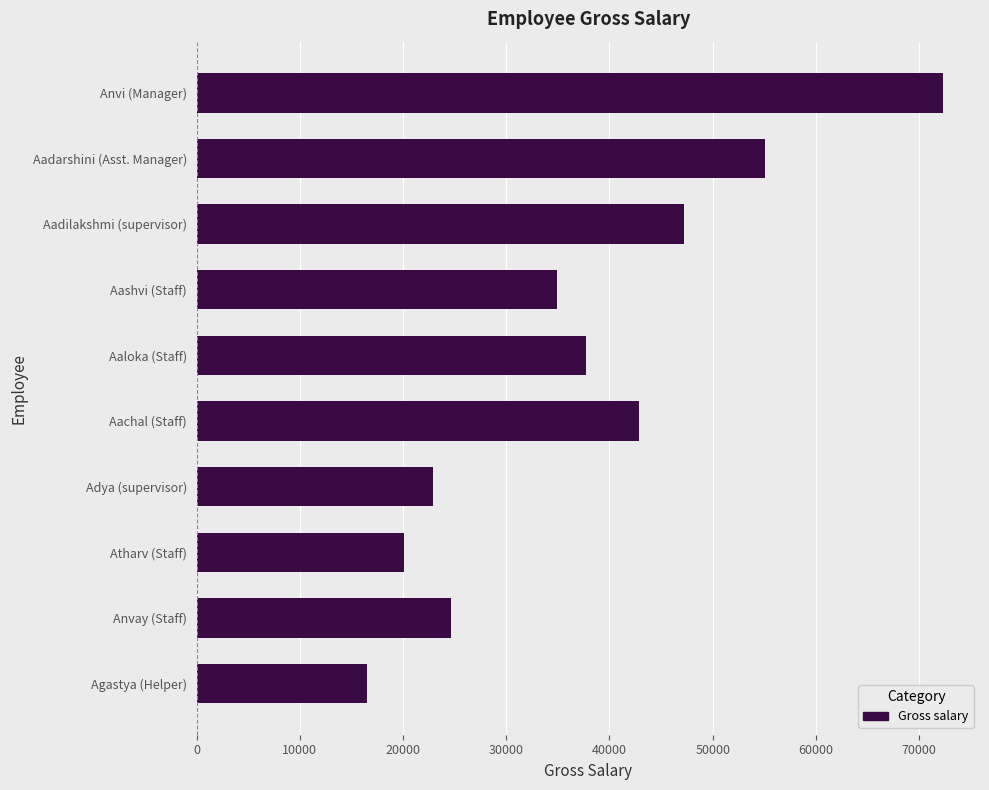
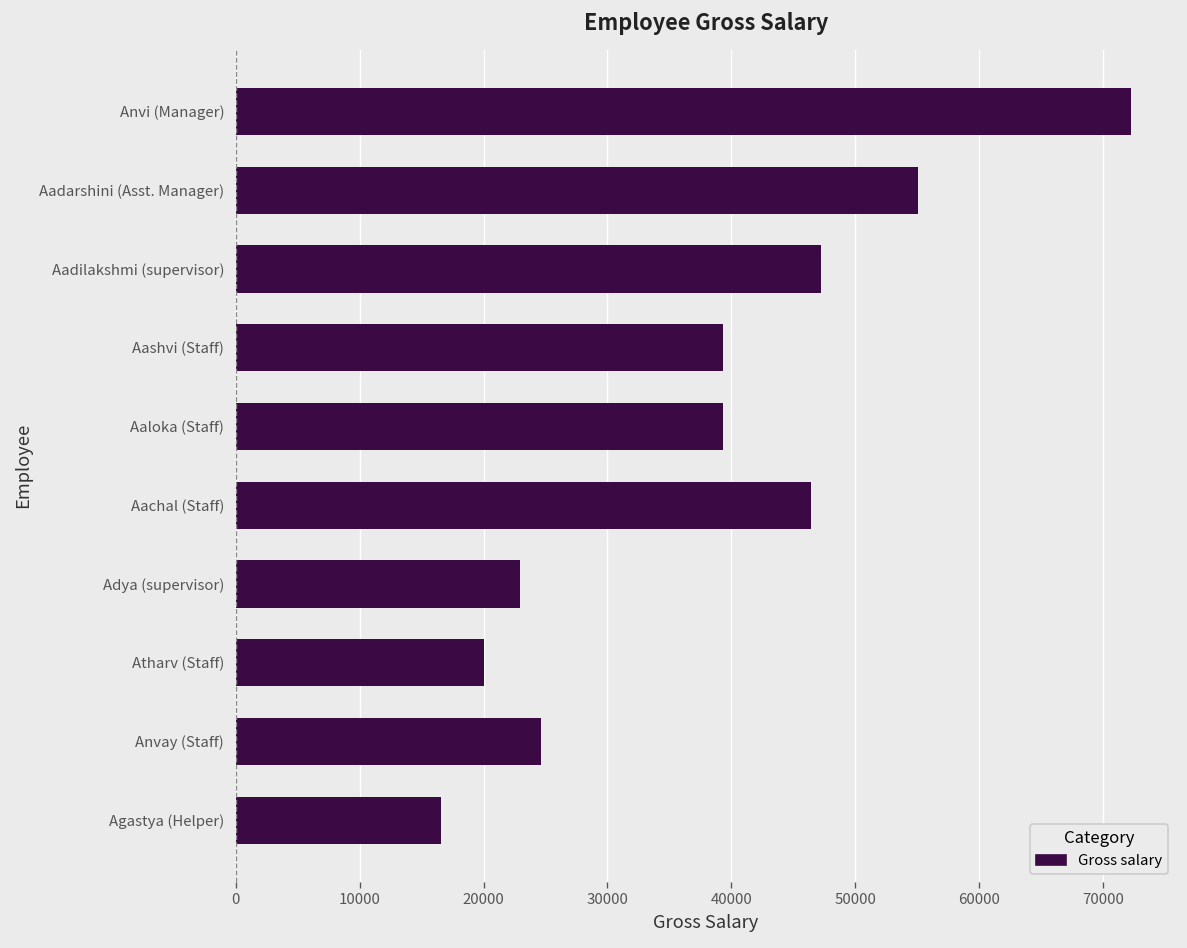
Aashvi (Staff): 34900 -> 39300
Aaloka (Staff): 37800 -> 39300
Aachal (Staff): 42800 -> 46400
